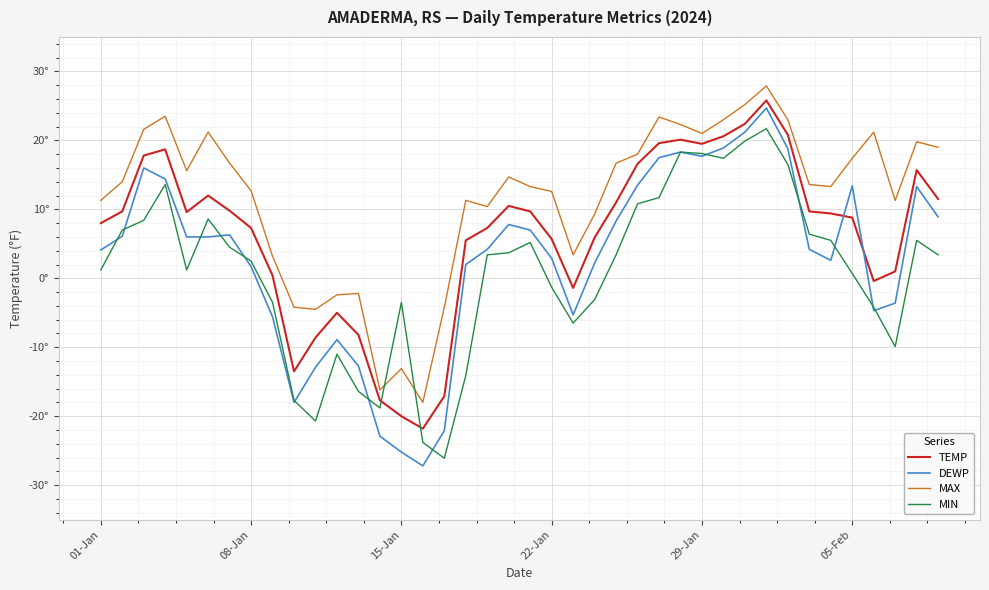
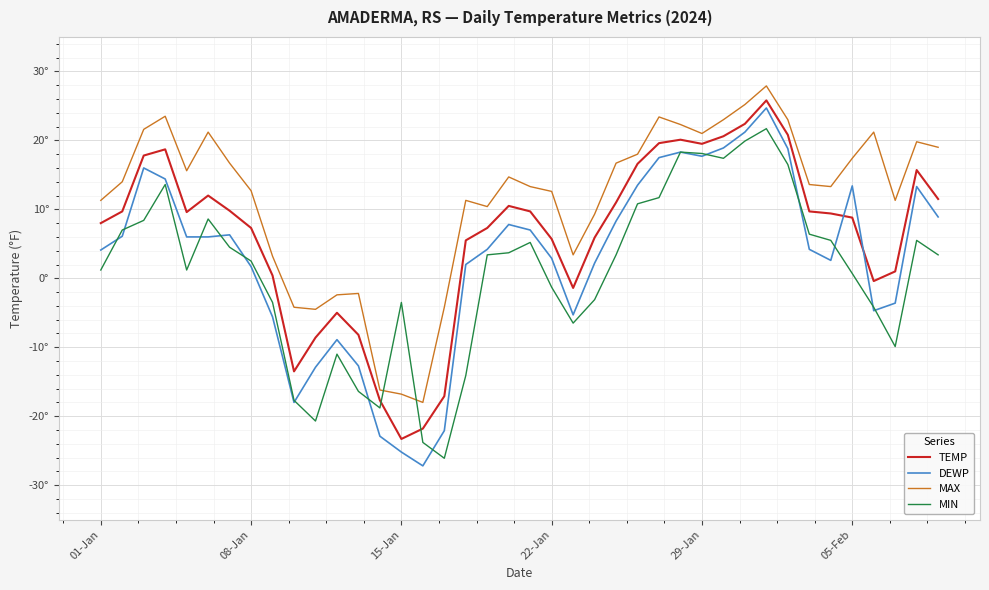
TEMP, 15-Jan: -20° -> -23°
MAX, 15-Jan: -13° -> -17°
